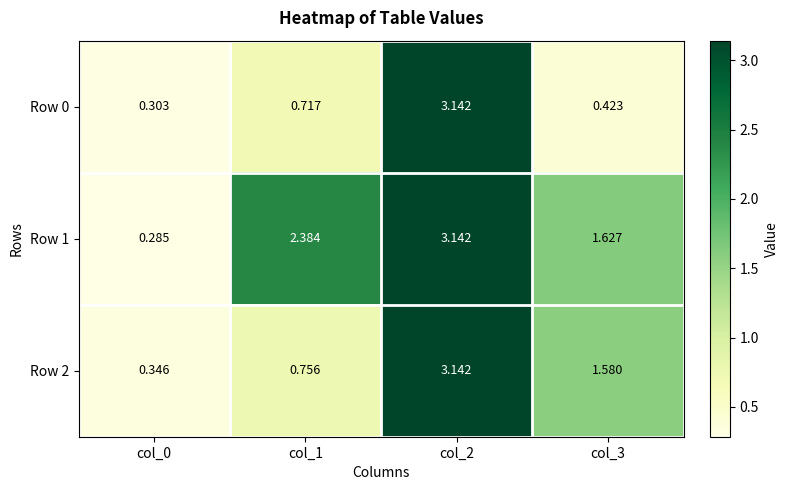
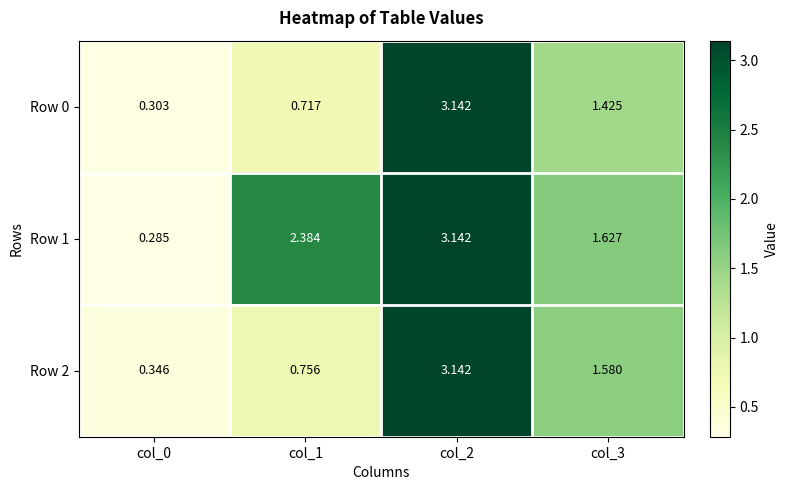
Row 0, col_3: 0.423 -> 1.425
